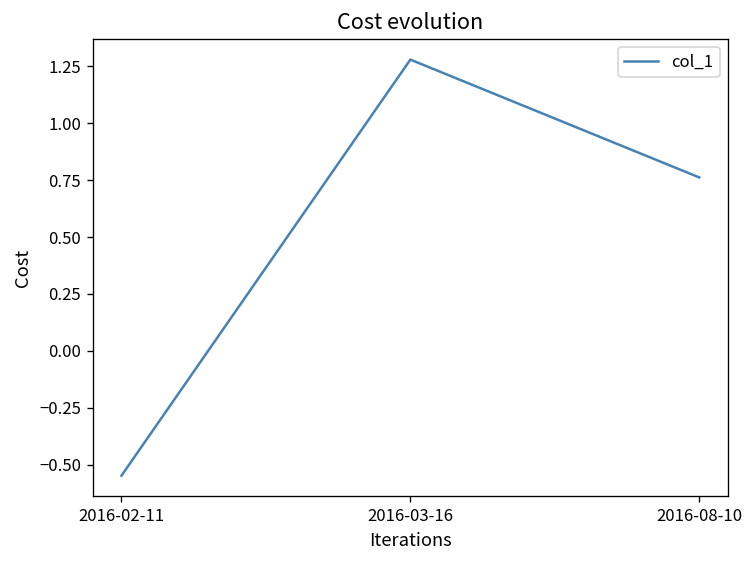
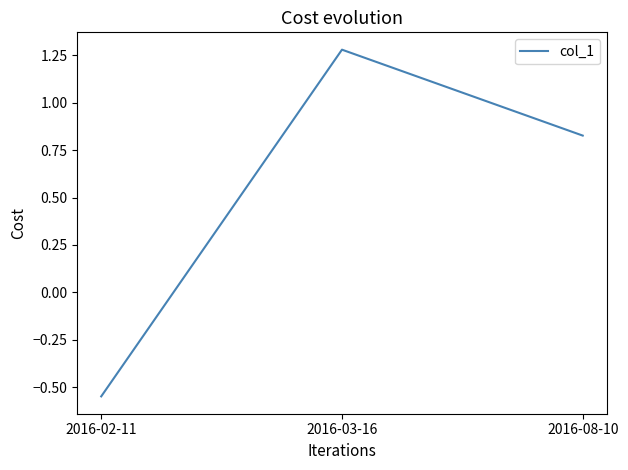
2016-08-10: 0.76 -> 0.83
